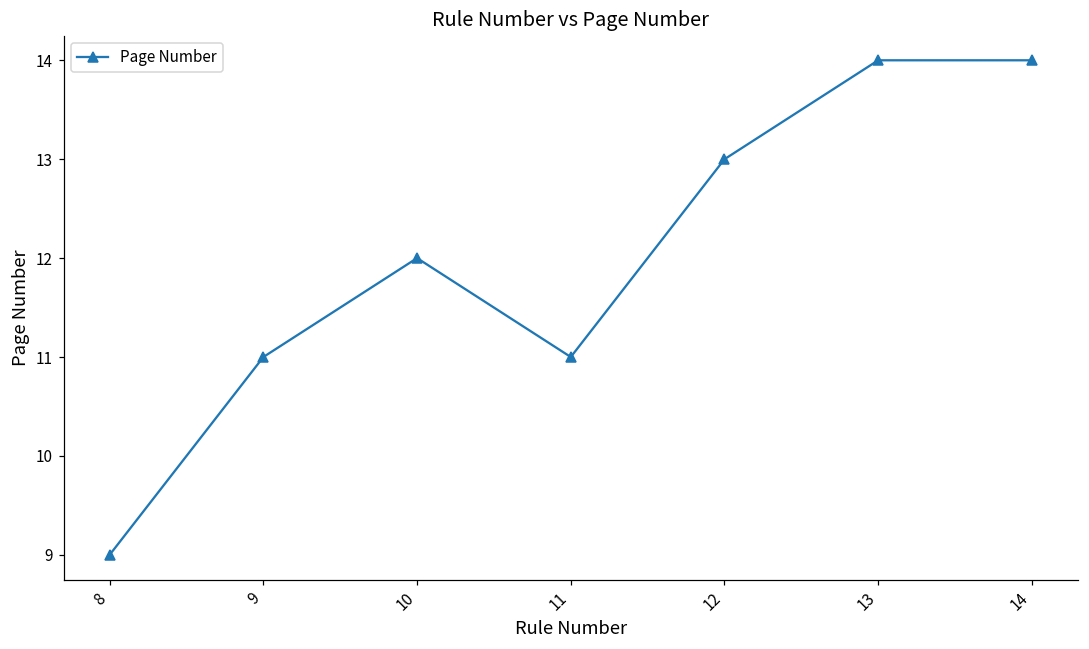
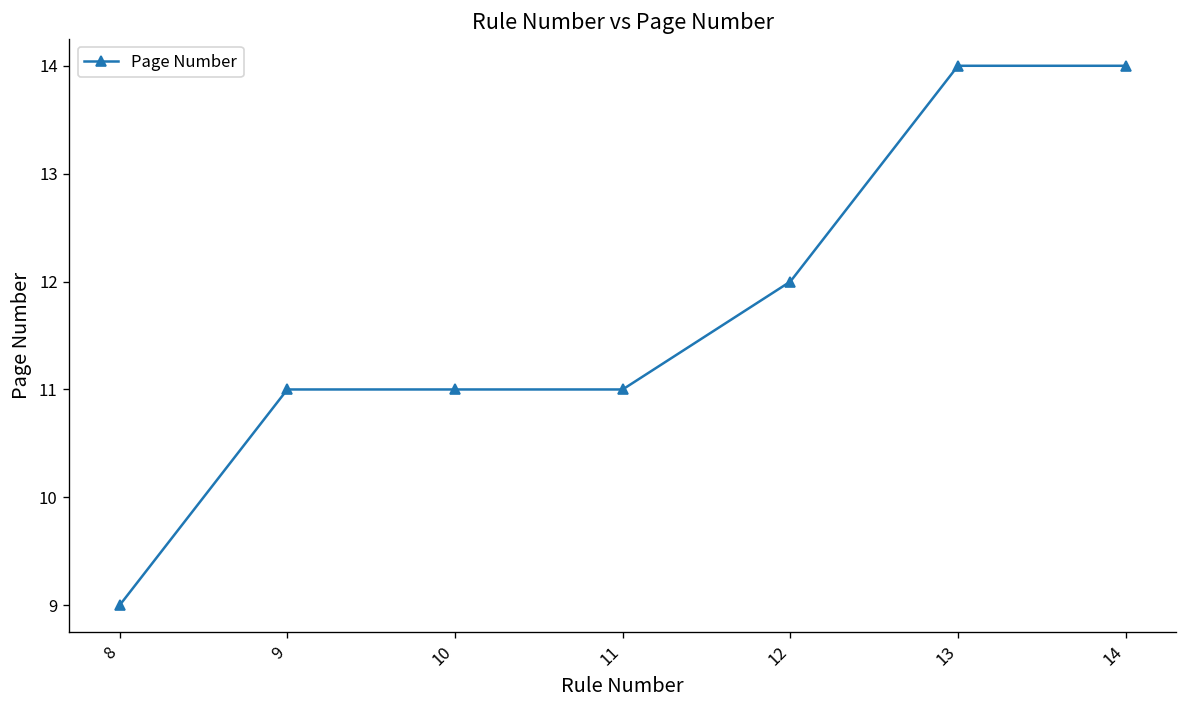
10: 12 -> 11
12: 13 -> 12
